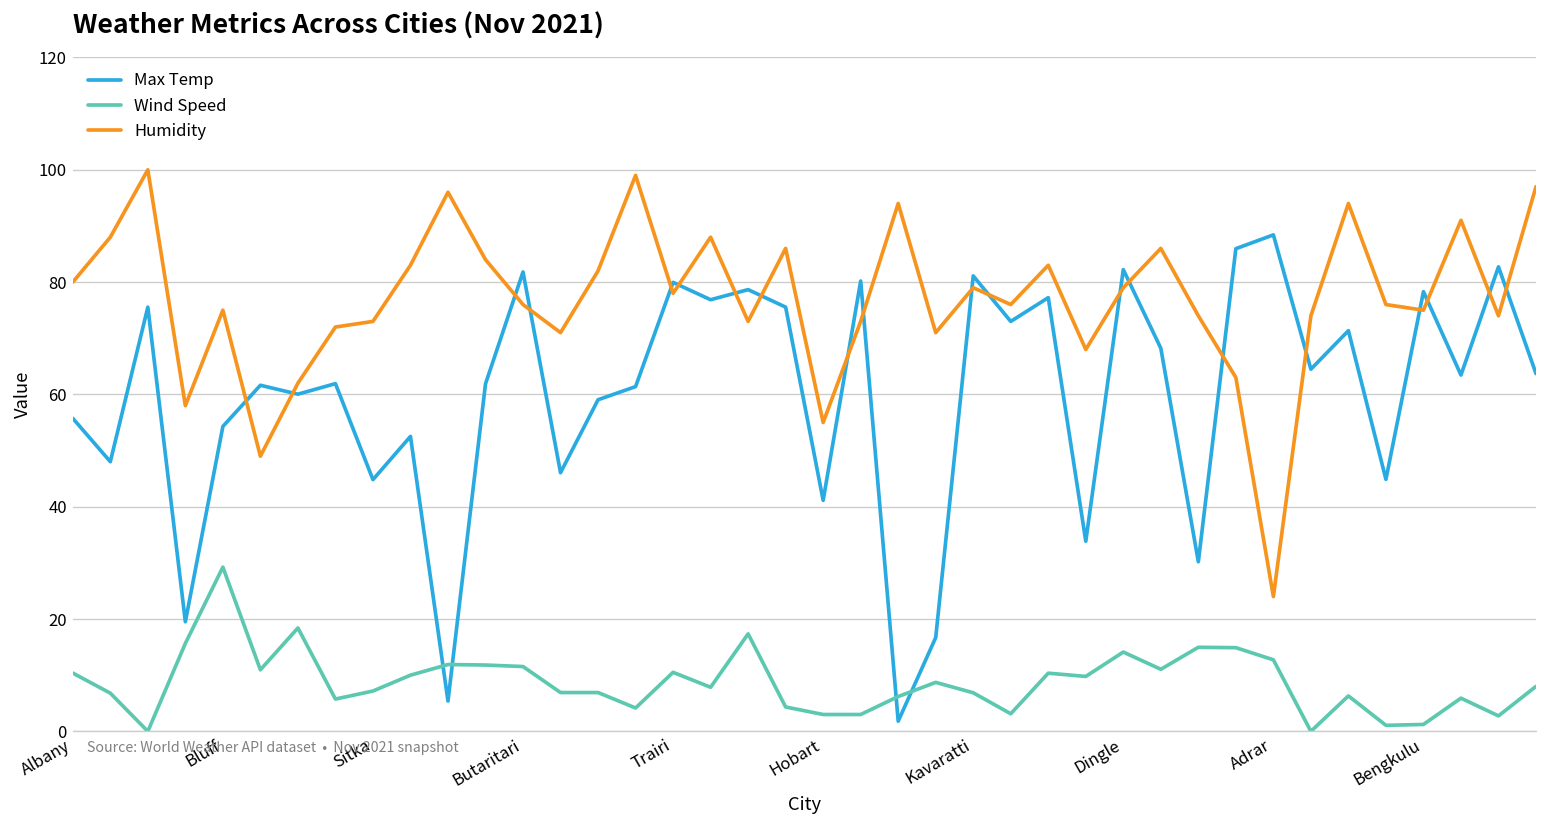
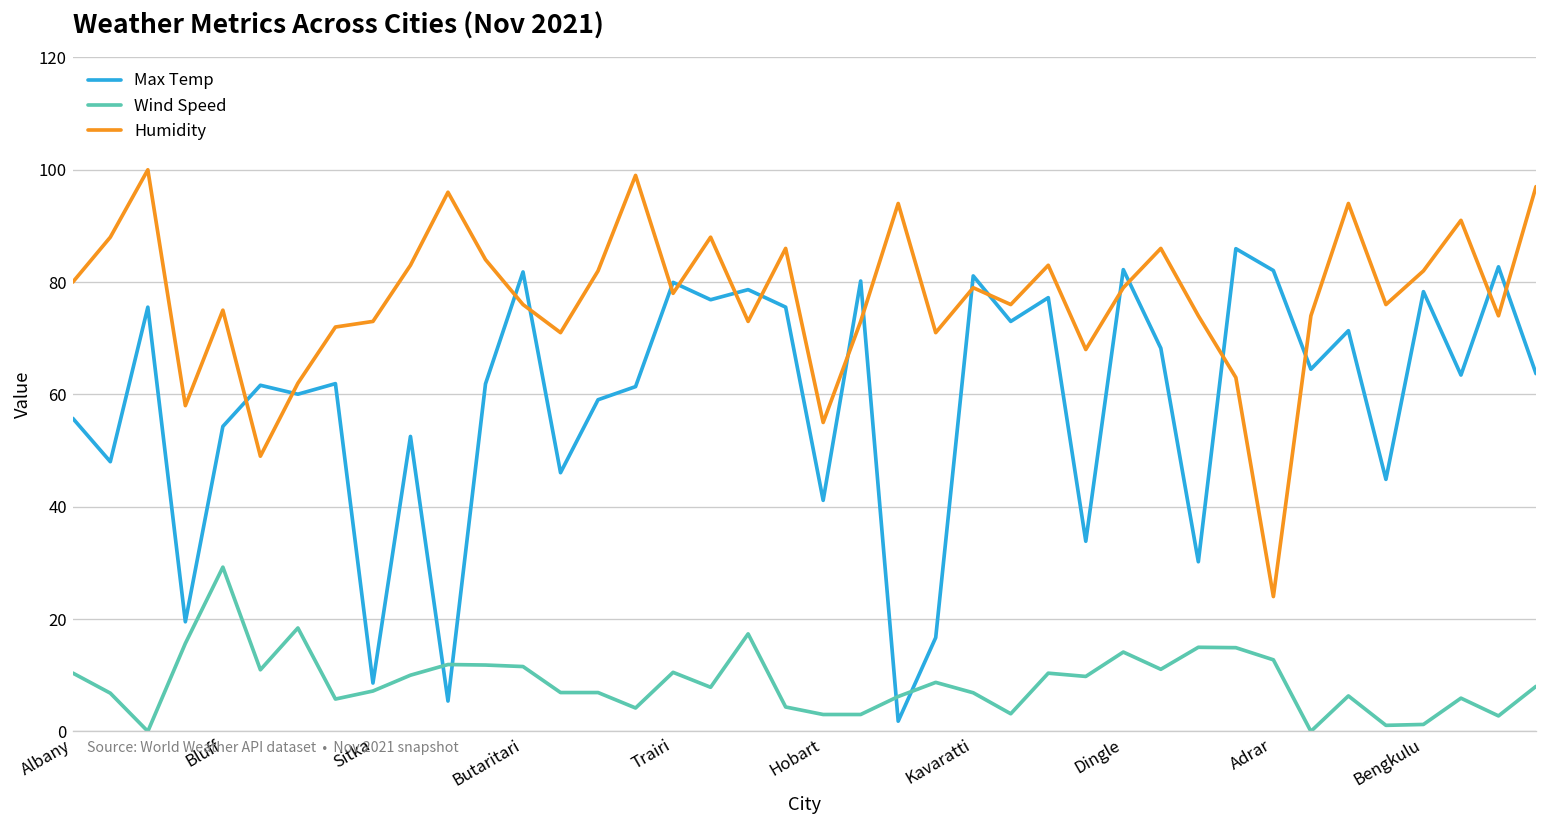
Max Temp, Sitka: 45 -> 9
Max Temp, Adrar: 88 -> 82
Humidity, Bengkulu: 75 -> 82
